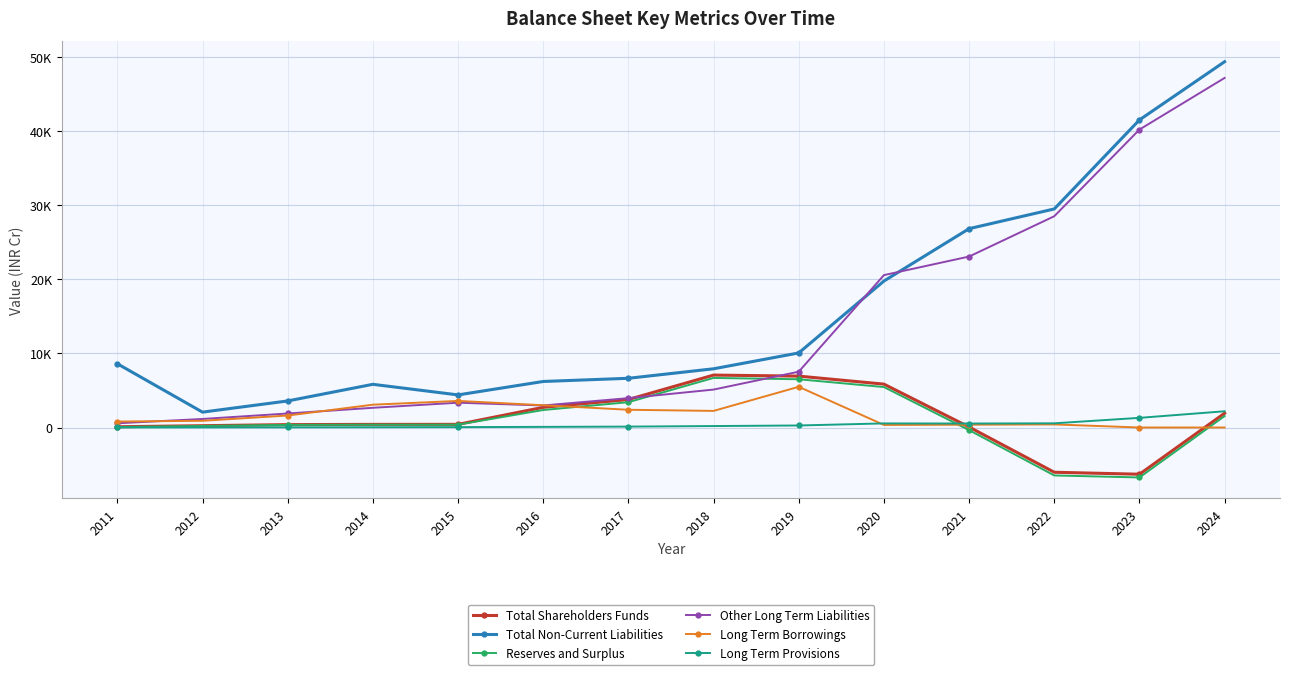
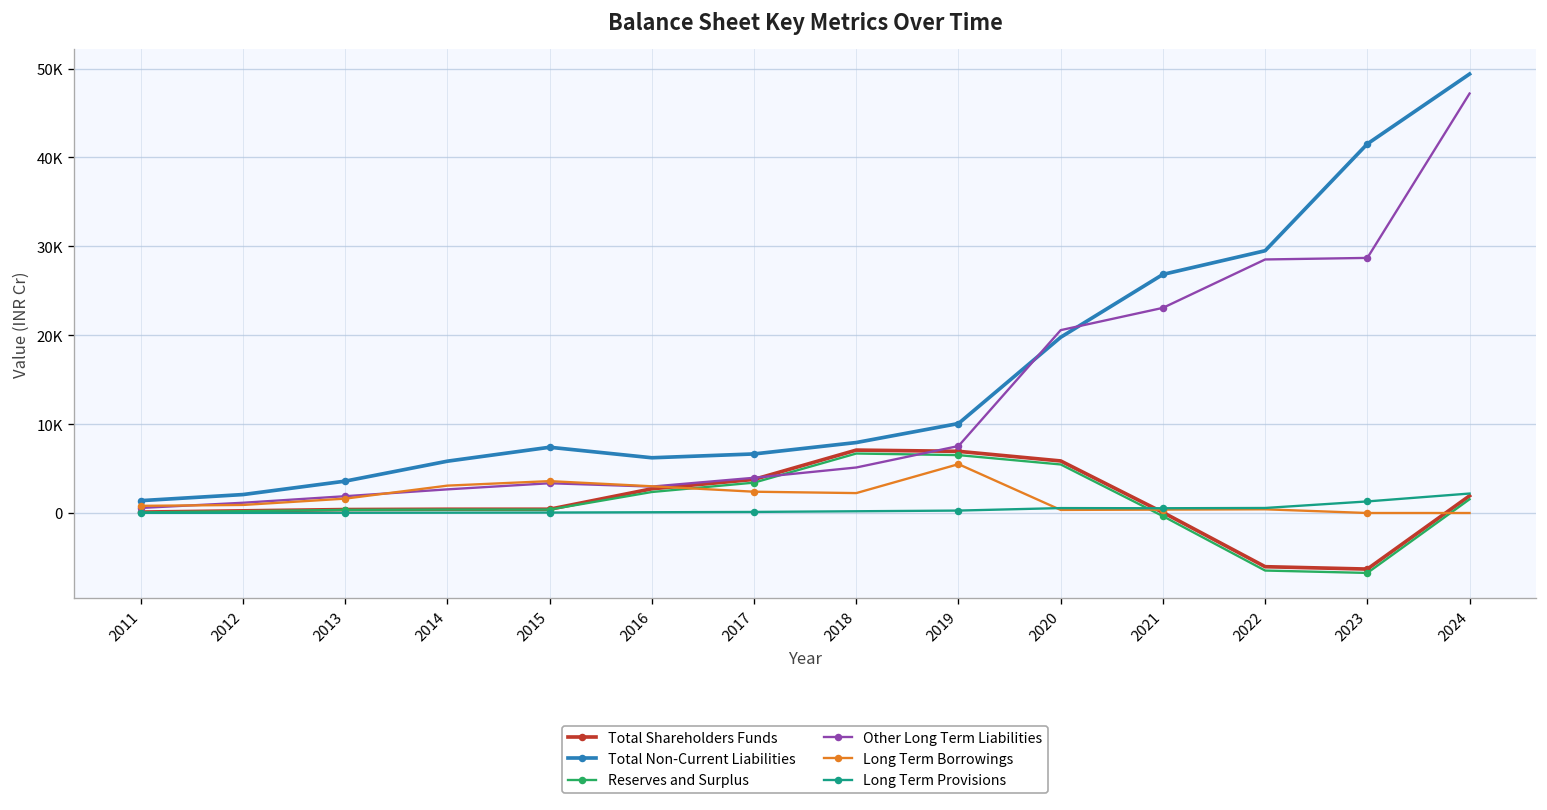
Total Non-Current Liabilities, 2011: 9000 -> 1000
Total Non-Current Liabilities, 2015: 4000 -> 7000
Other Long Term Liabilities, 2023: 40000 -> 29000
